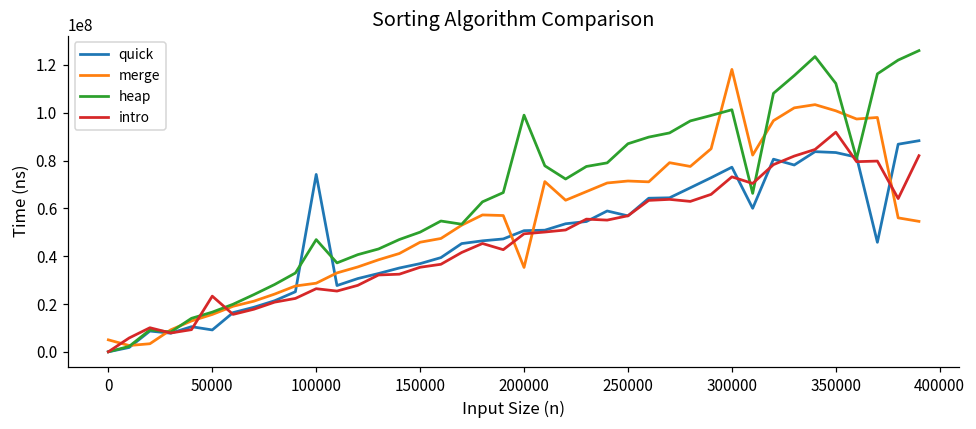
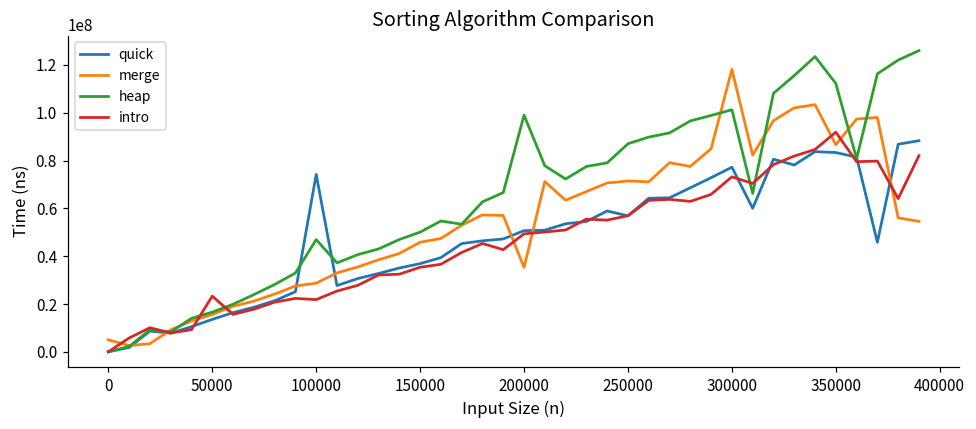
quick, 50000: 9000000 -> 14000000
intro, 100000: 26000000 -> 22000000
merge, 350000: 101000000 -> 87000000
